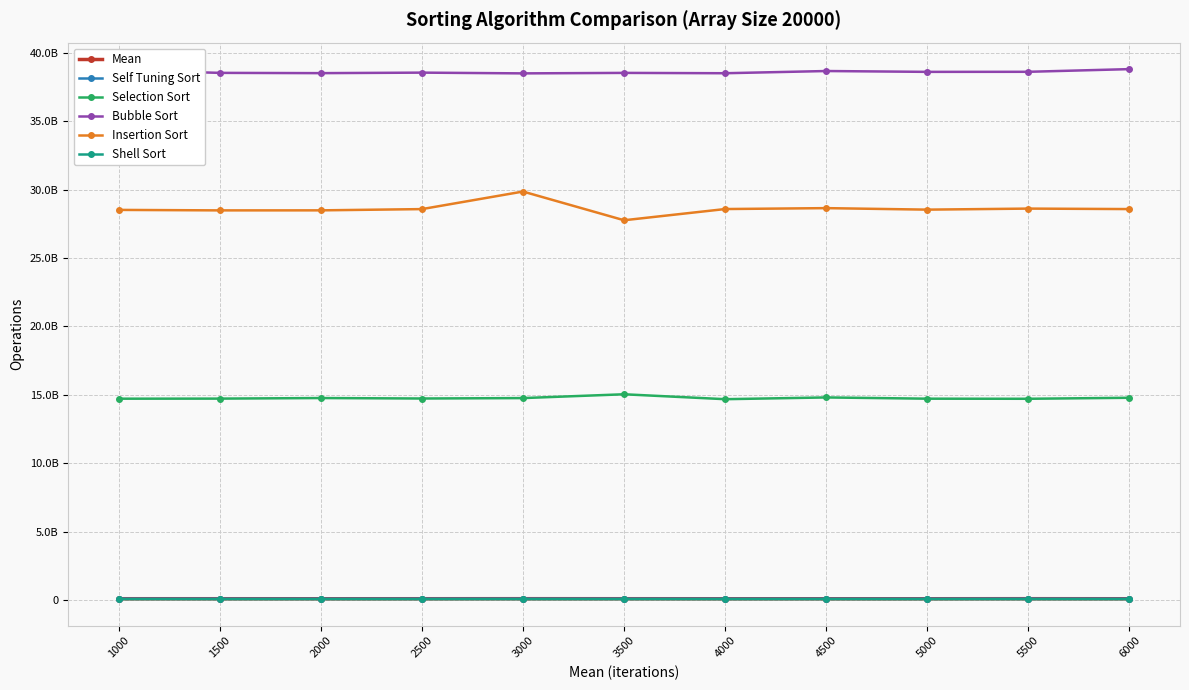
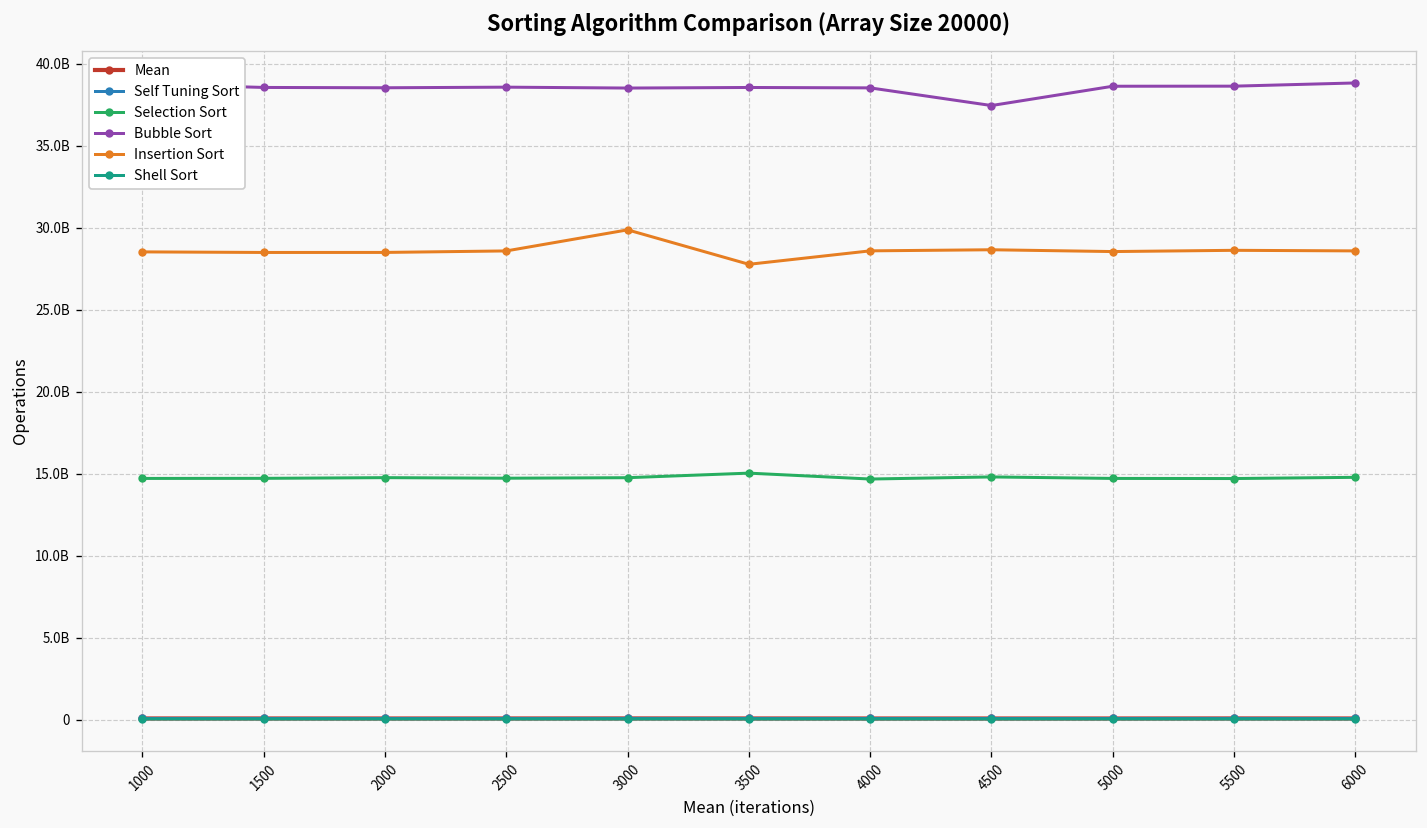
Bubble Sort, 4500: 38700000000 -> 37400000000
